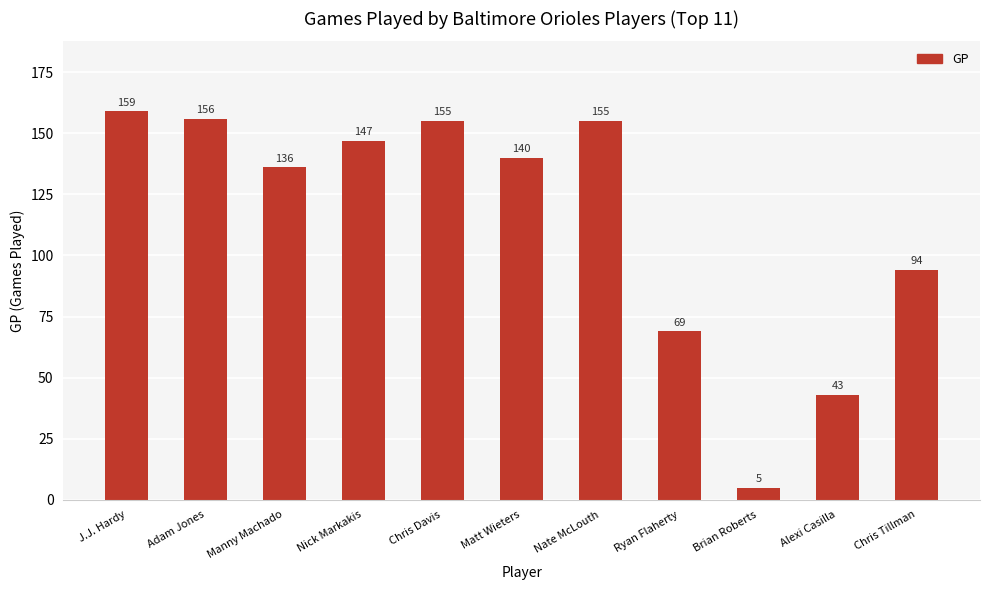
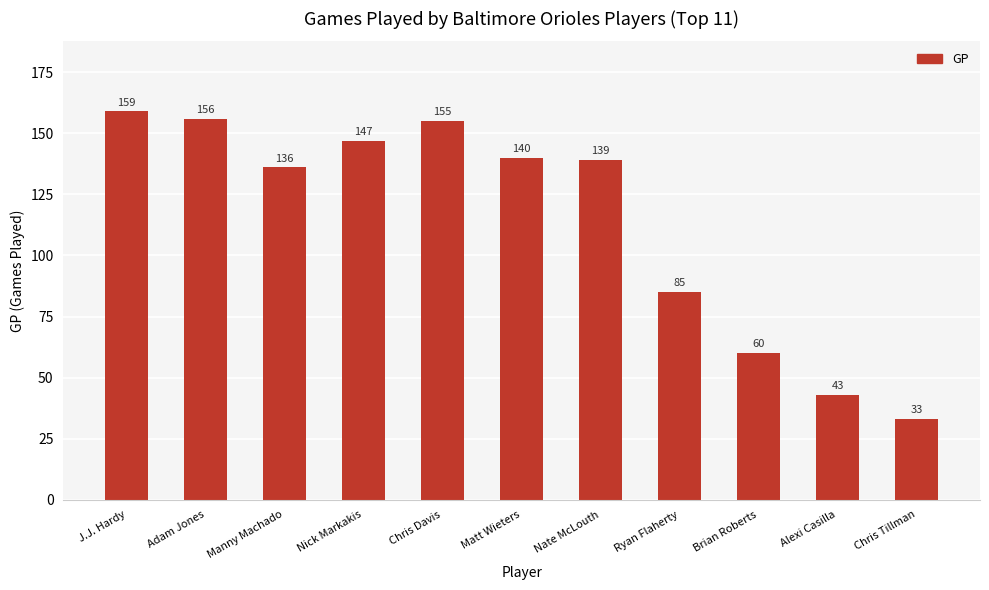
Nate McLouth: 155 -> 139
Ryan Flaherty: 69 -> 85
Brian Roberts: 5 -> 60
Chris Tillman: 94 -> 33
